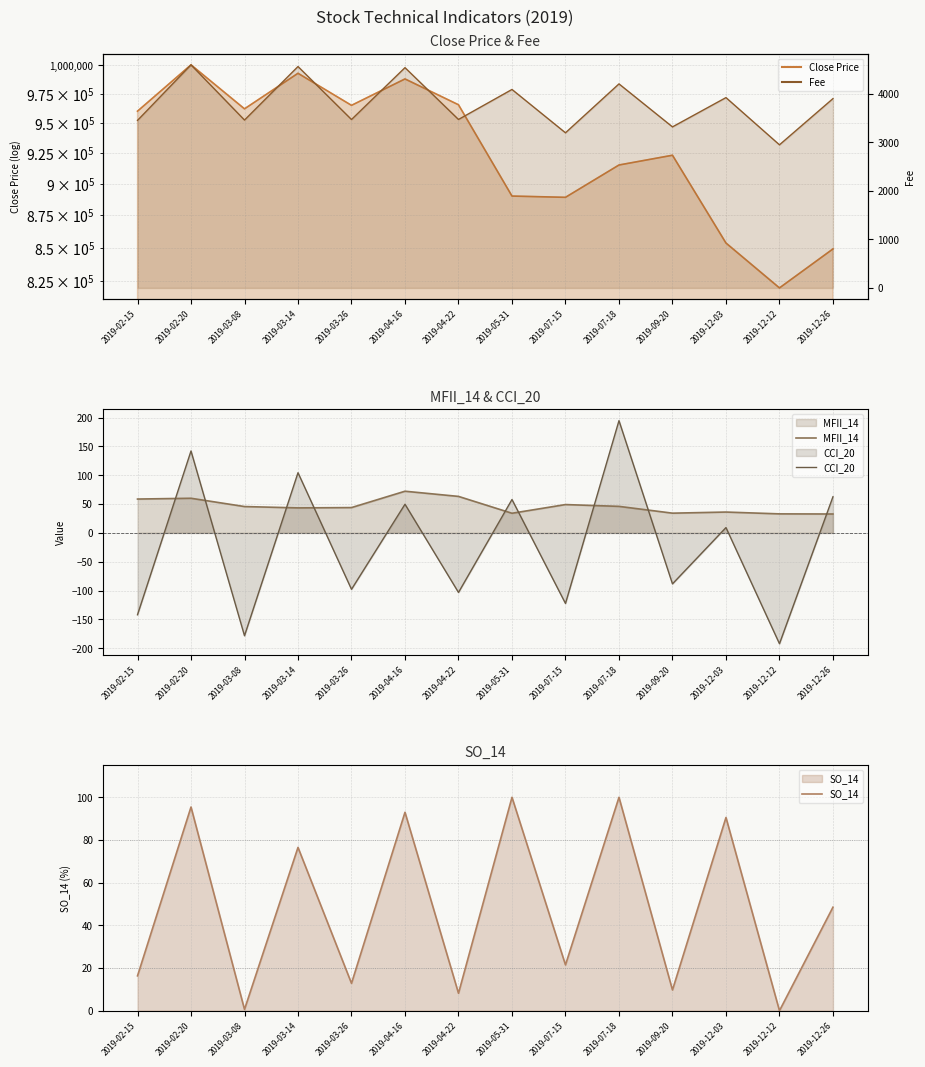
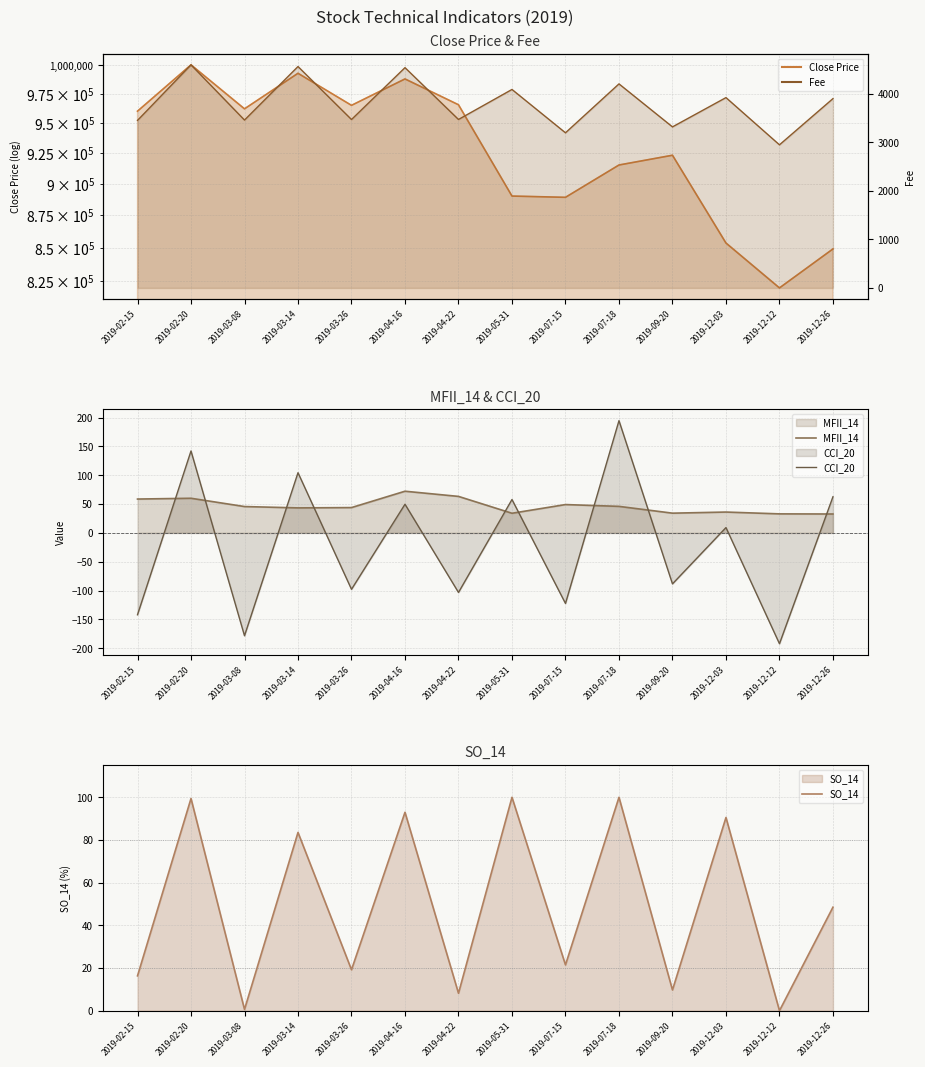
SO_14, 2019-02-20: 95 -> 99
SO_14, 2019-03-14: 77 -> 84
SO_14, 2019-03-26: 13 -> 19
